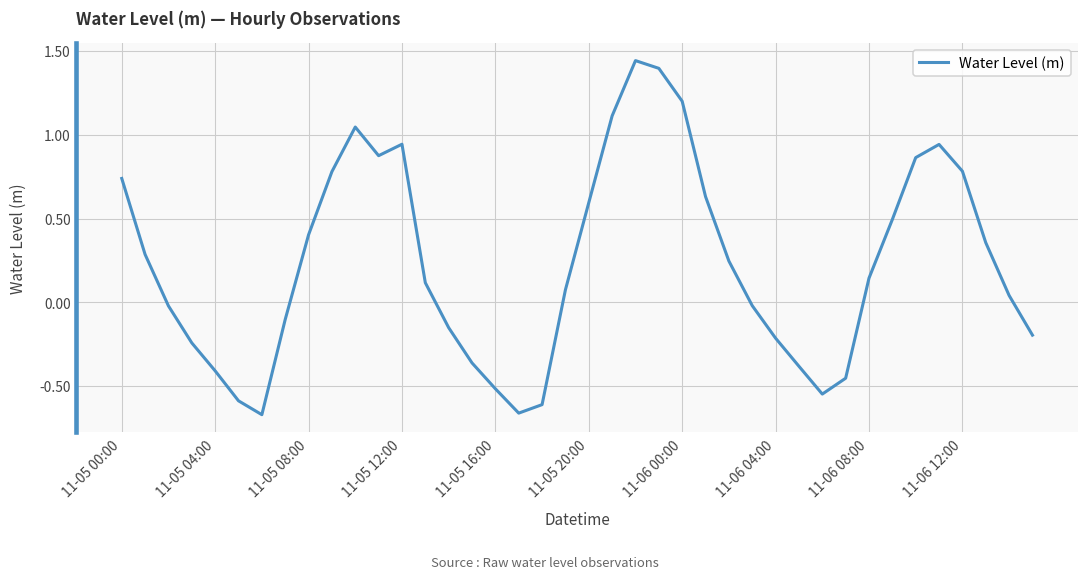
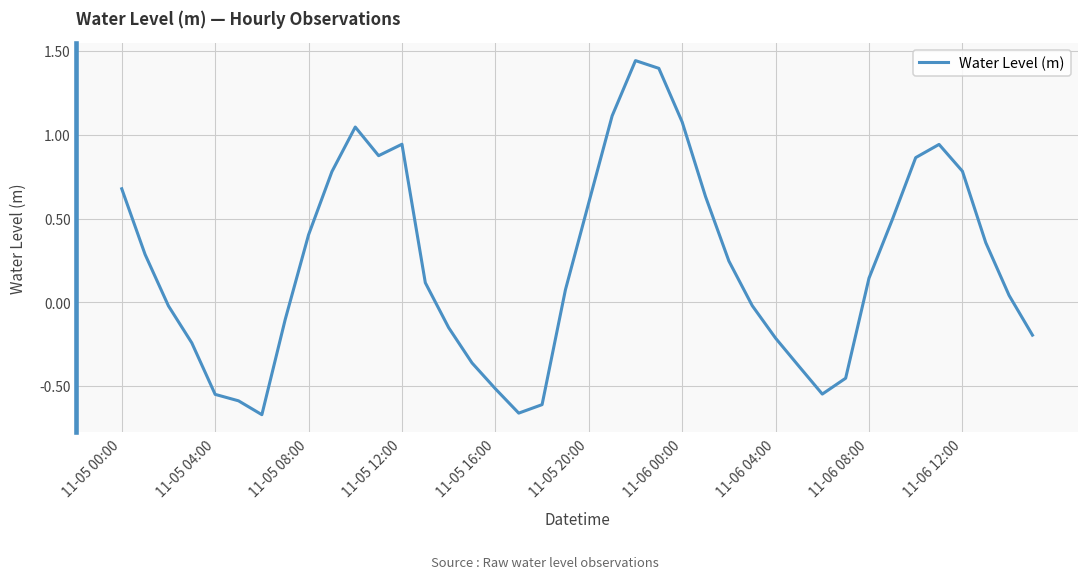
11-05 00:00: 0.74 -> 0.68
11-05 04:00: -0.41 -> -0.55
11-06 00:00: 1.20 -> 1.08
